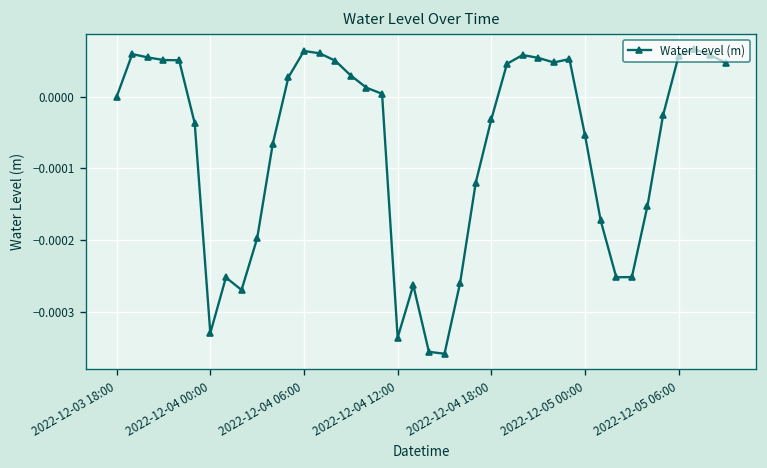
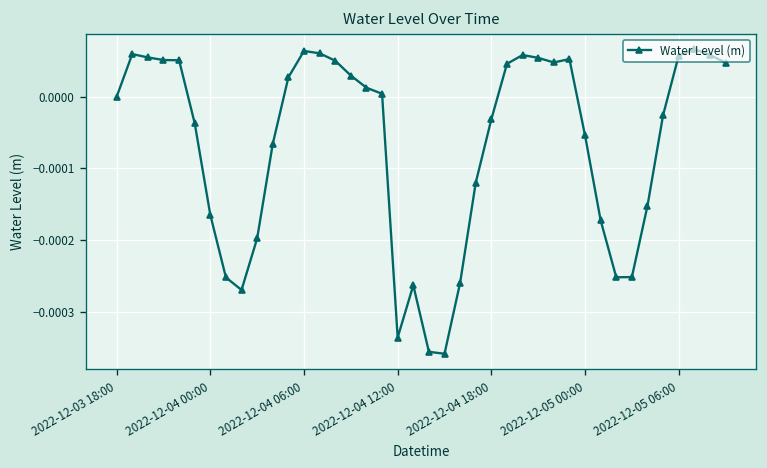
2022-12-04 00:00: -0.00033 -> -0.00016
